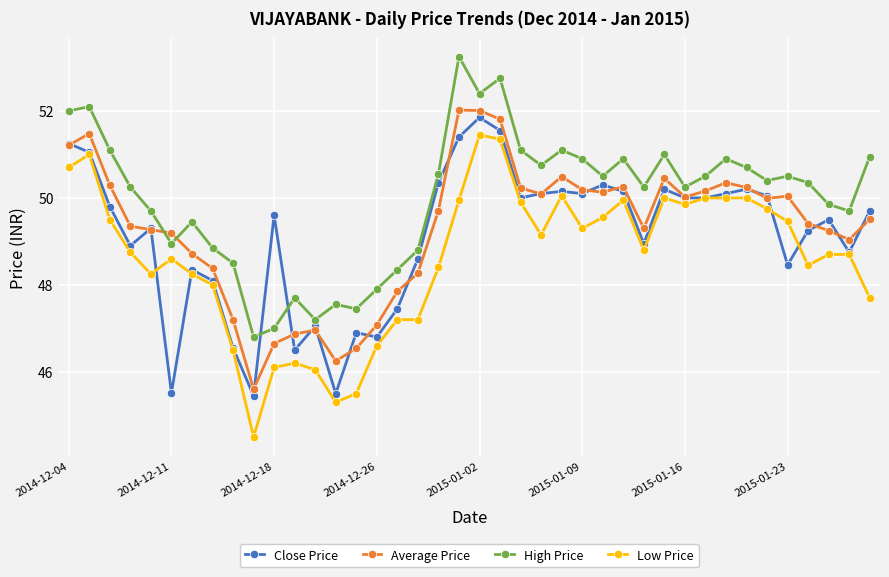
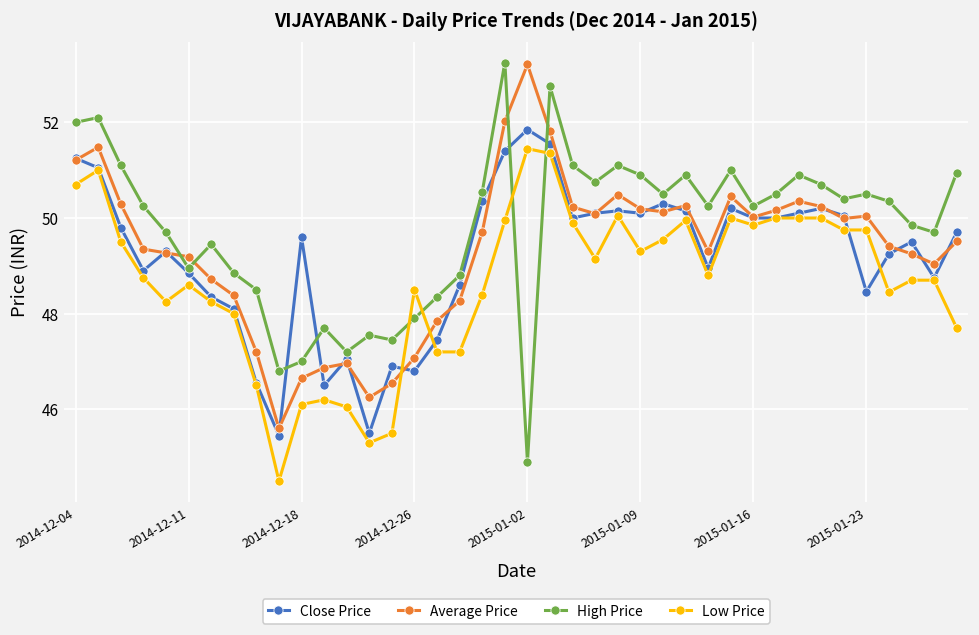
Close Price, 2014-12-11: 45.5 -> 48.9
Low Price, 2014-12-26: 46.6 -> 48.5
Average Price, 2015-01-02: 52.0 -> 53.2
High Price, 2015-01-02: 52.4 -> 44.9
Low Price, 2015-01-23: 49.5 -> 49.8
